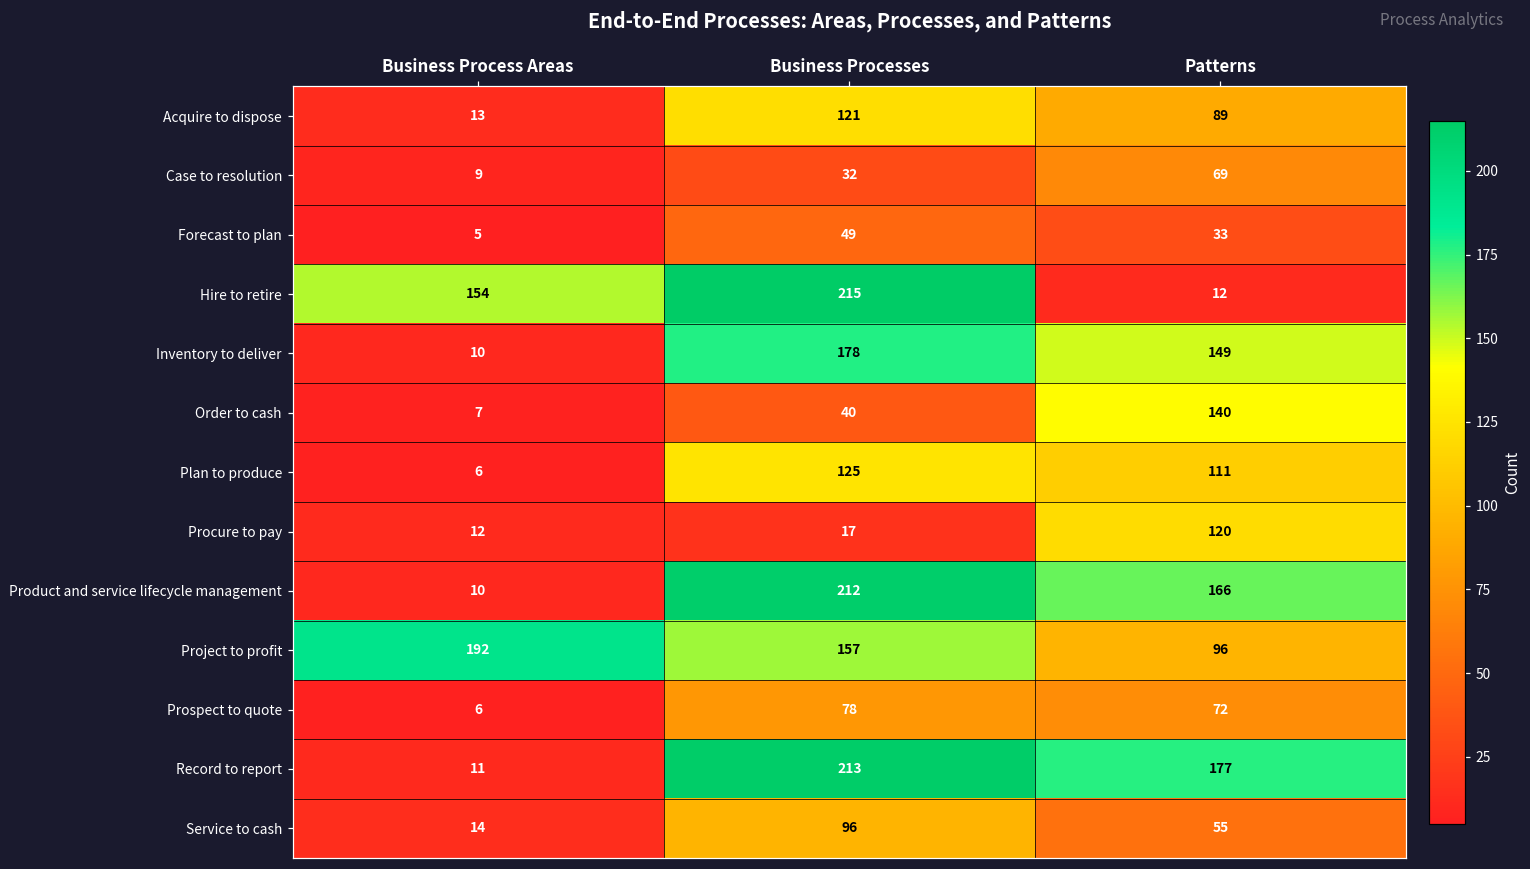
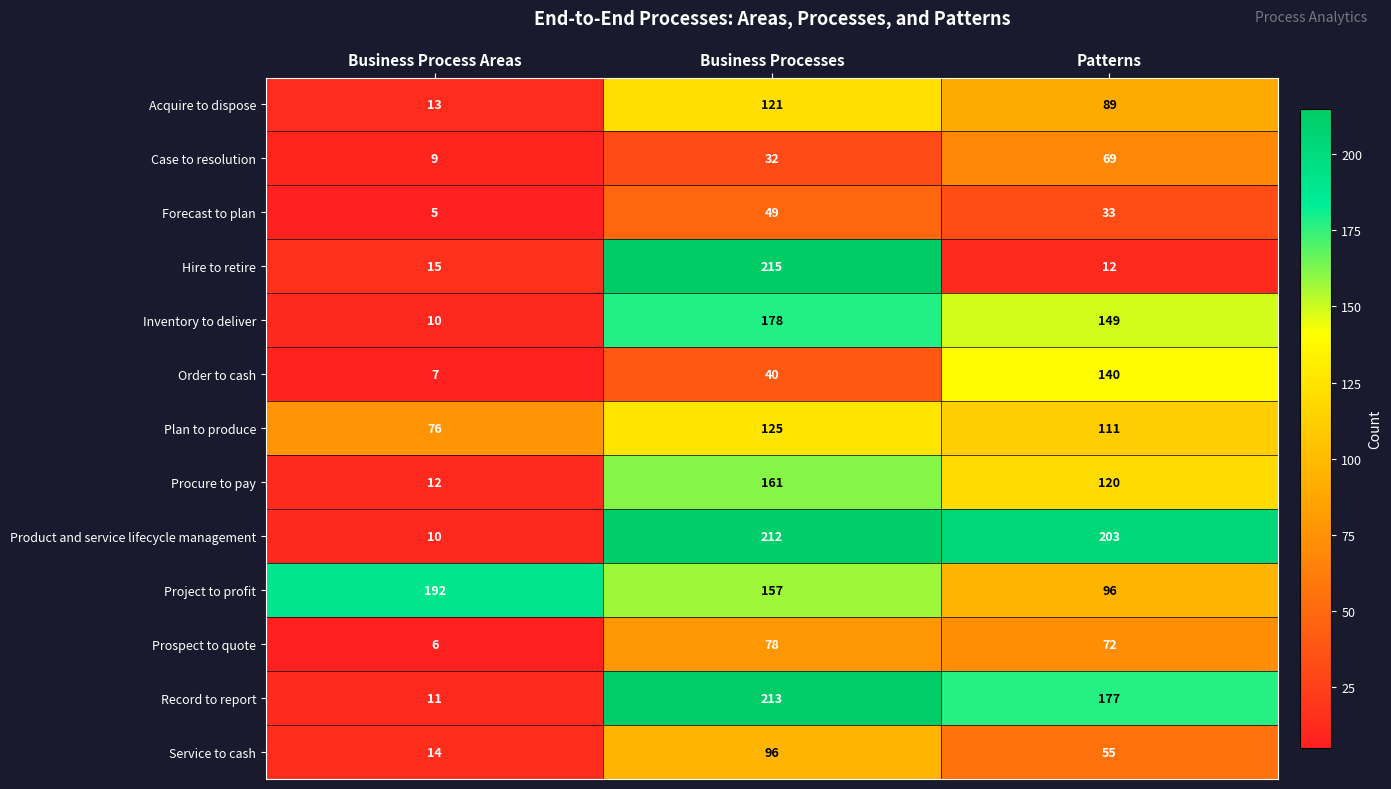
Hire to retire, Business Process Areas: 154 -> 15
Plan to produce, Business Process Areas: 6 -> 76
Procure to pay, Business Processes: 17 -> 161
Product and service lifecycle management, Patterns: 166 -> 203
